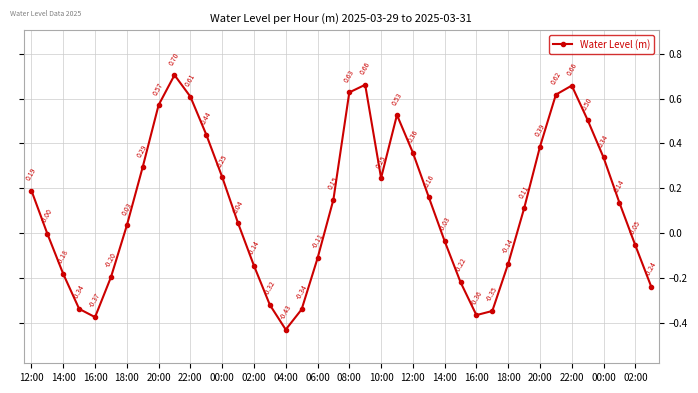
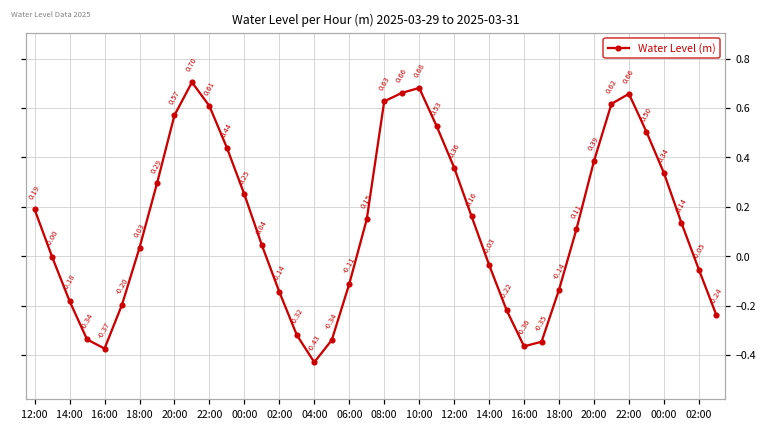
10:00: 0.25 -> 0.68
